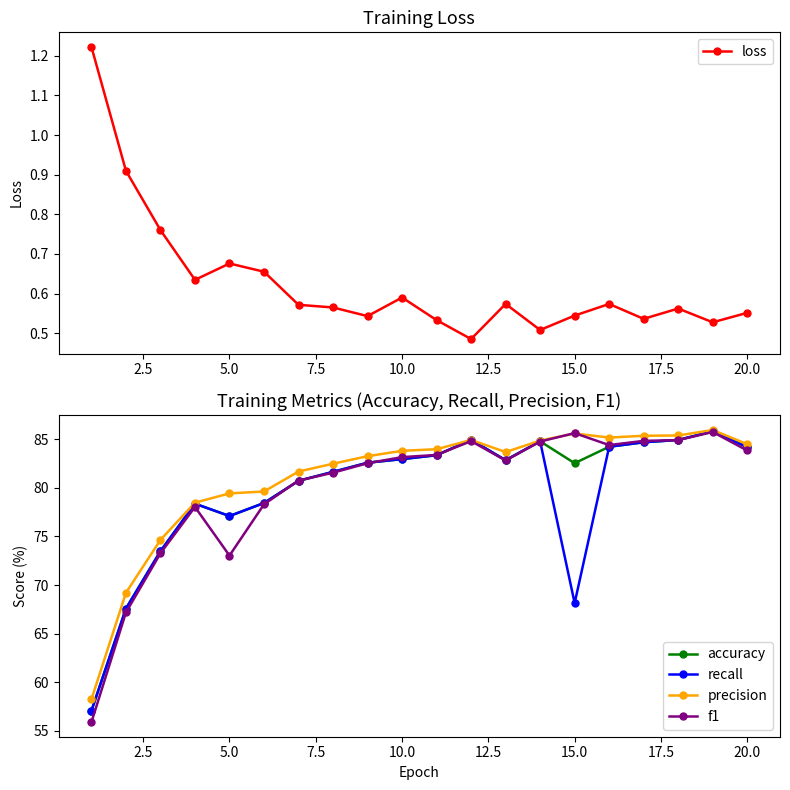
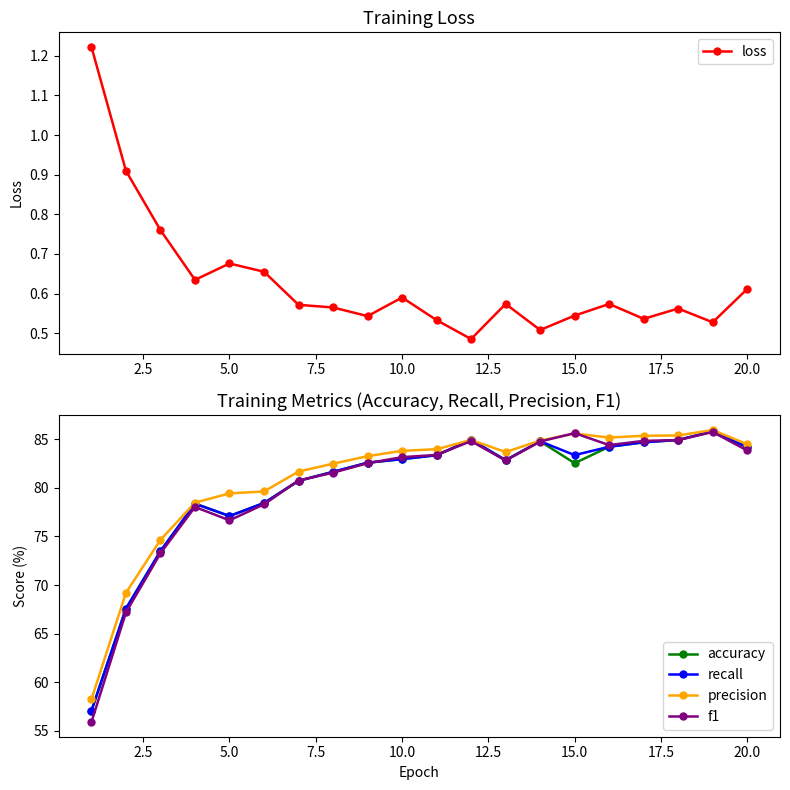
Training Loss, 20.0: 0.55 -> 0.61
Training Metrics (Accuracy, Recall, Precision, F1), f1, 5.0: 73 -> 77
Training Metrics (Accuracy, Recall, Precision, F1), recall, 15.0: 68 -> 83
